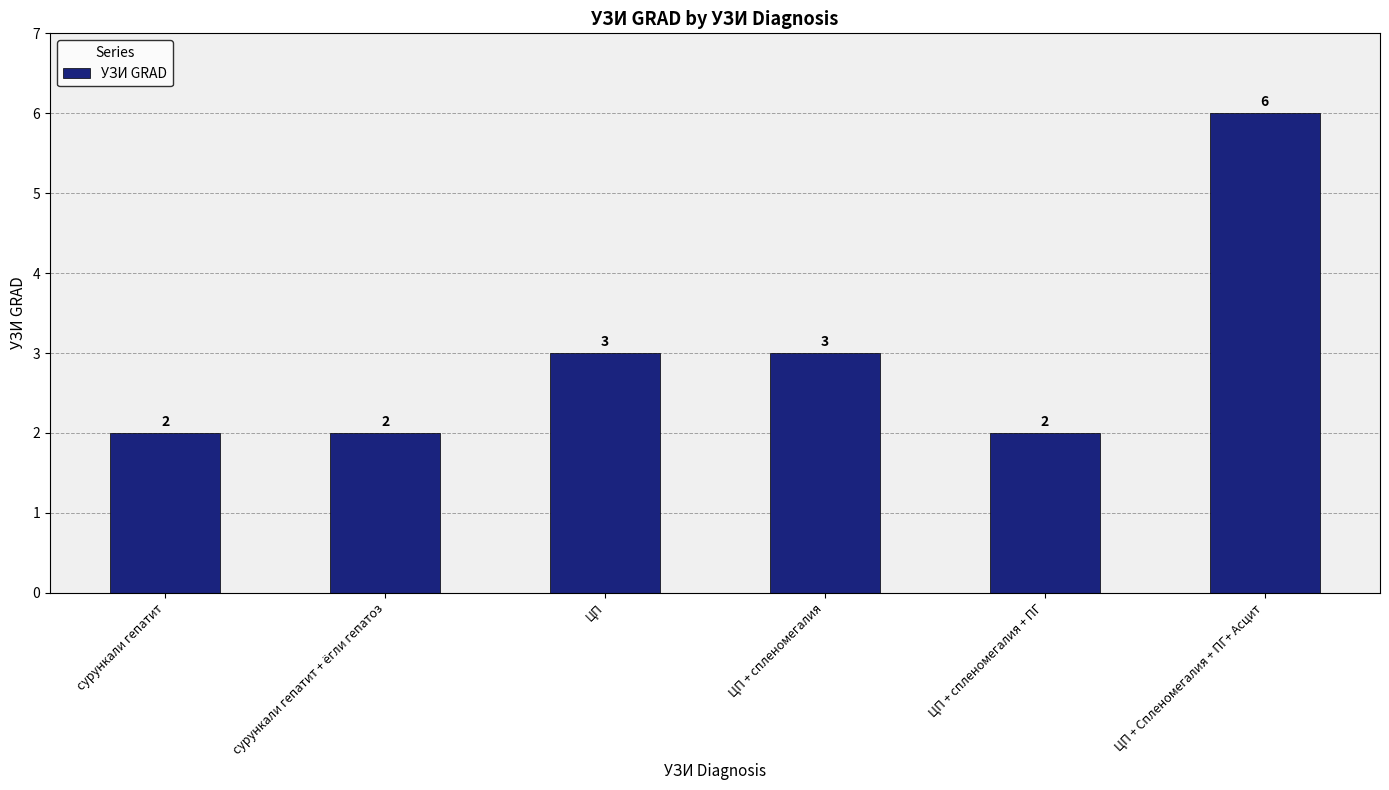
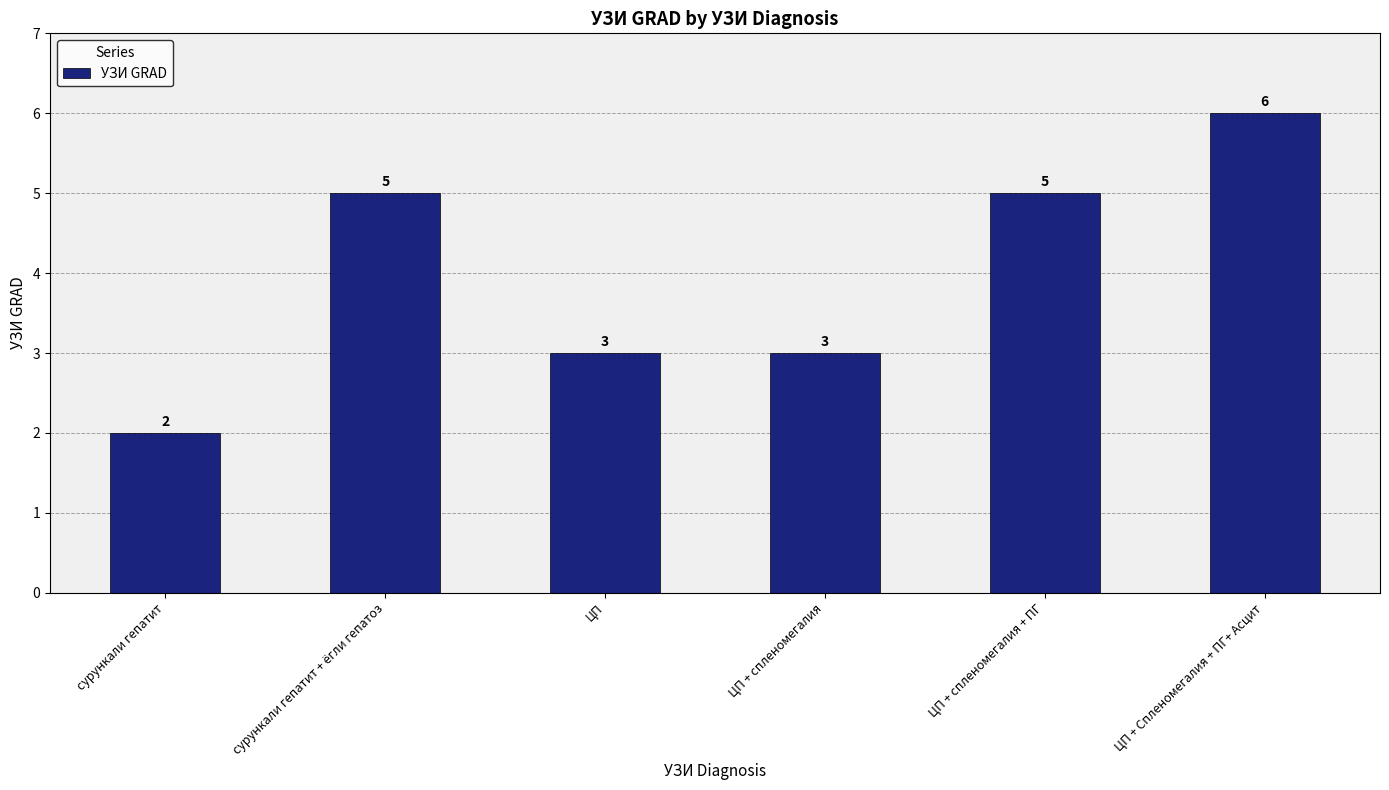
сурункали гепатит + ёгли гепатоз: 2 -> 5
ЦП + спленомегалия + ПГ: 2 -> 5
